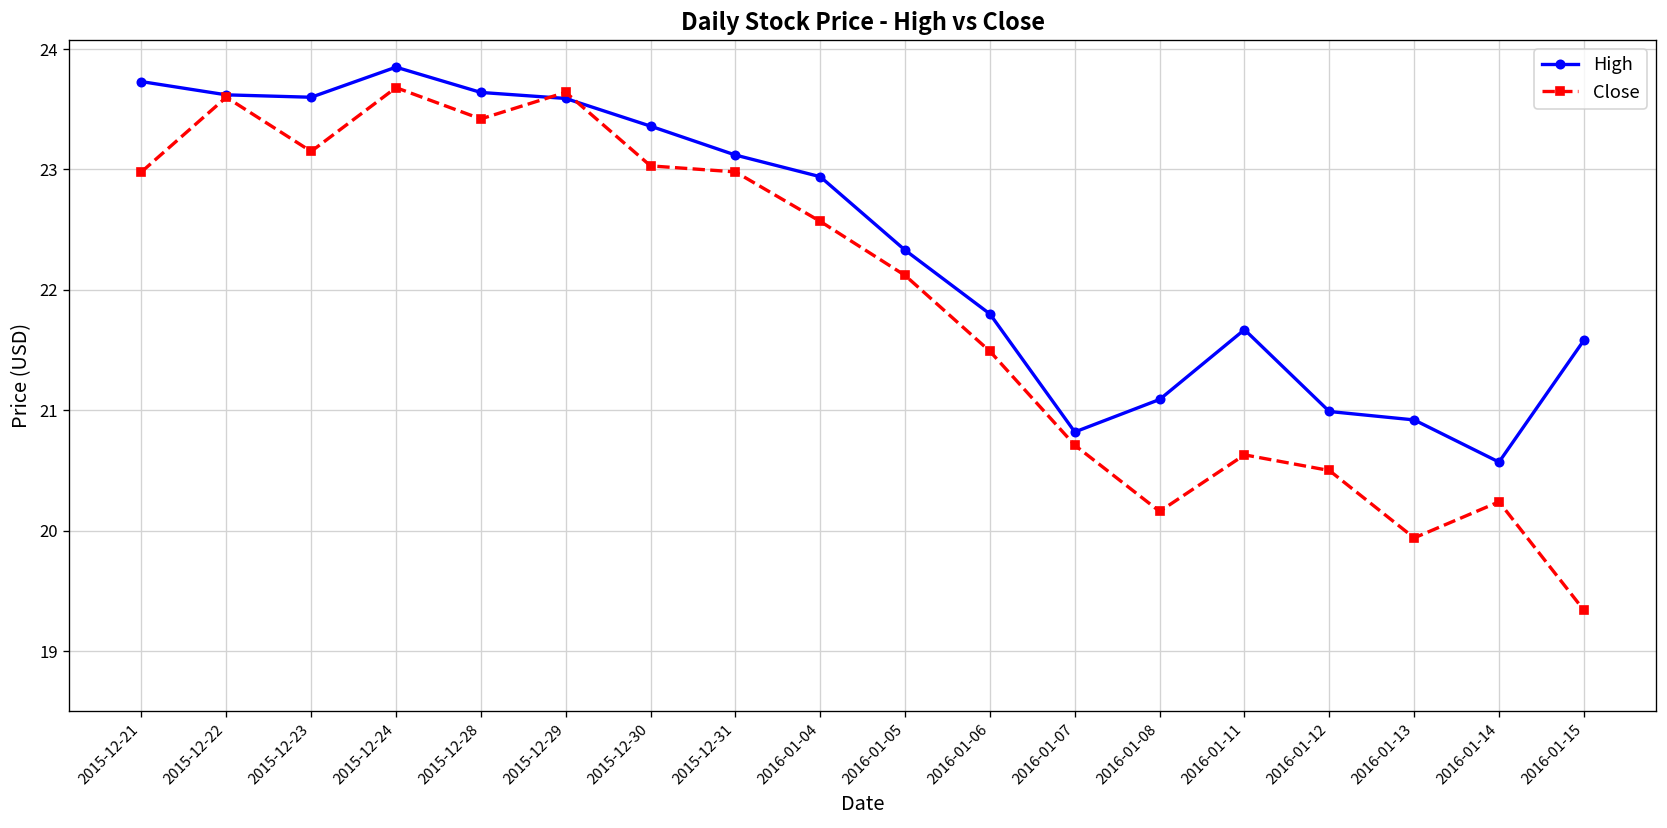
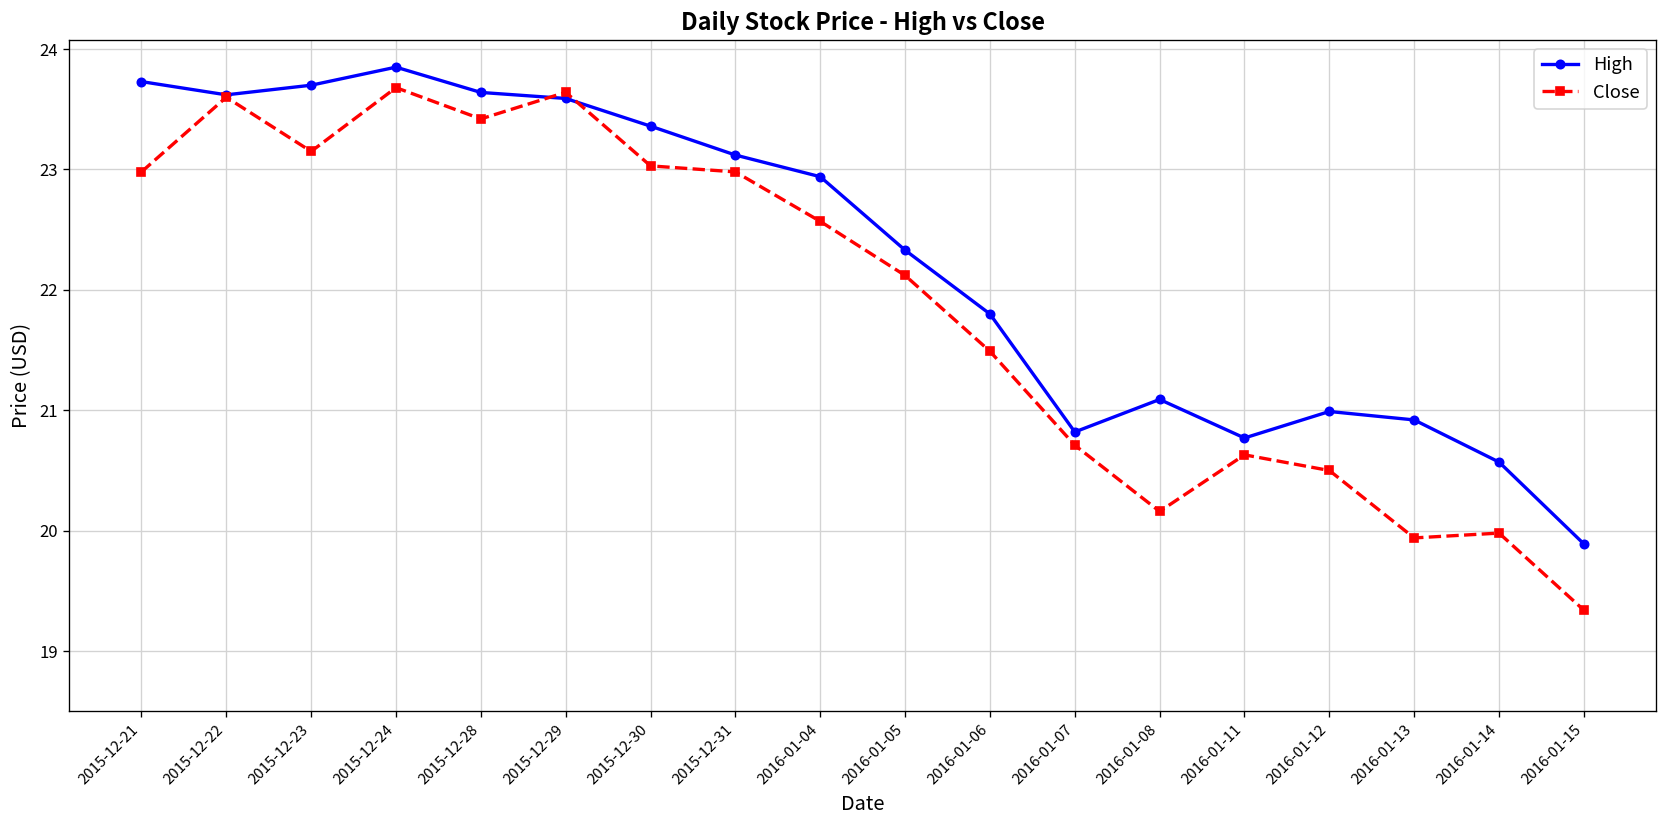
High, 2015-12-23: 23.6 -> 23.7
High, 2016-01-11: 21.67 -> 20.77
Close, 2016-01-14: 20.24 -> 19.98
High, 2016-01-15: 21.58 -> 19.89
